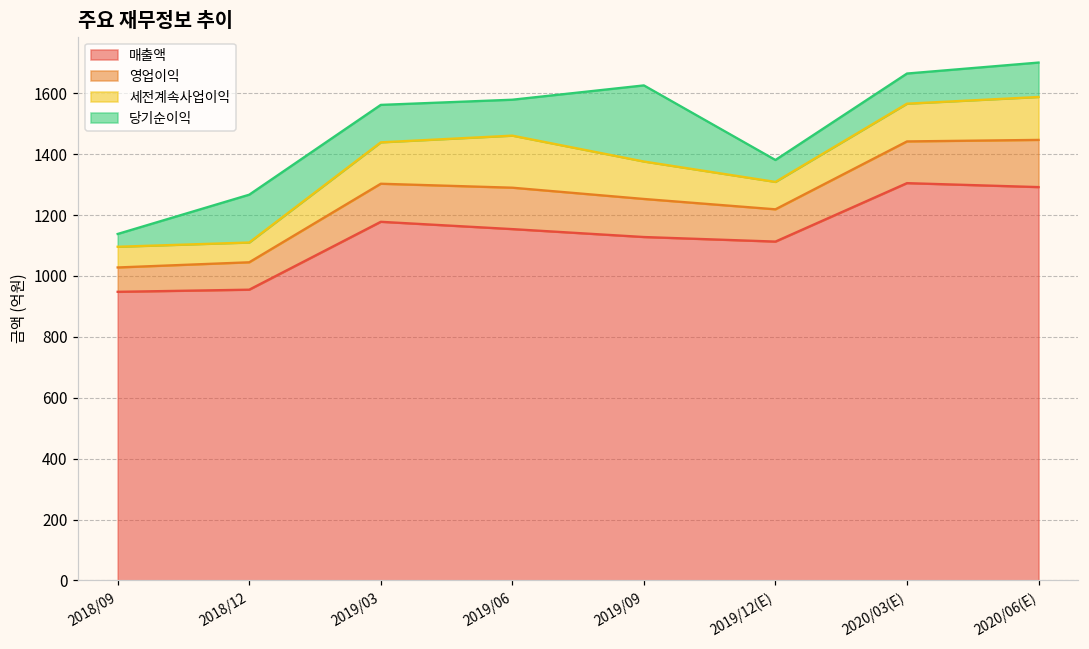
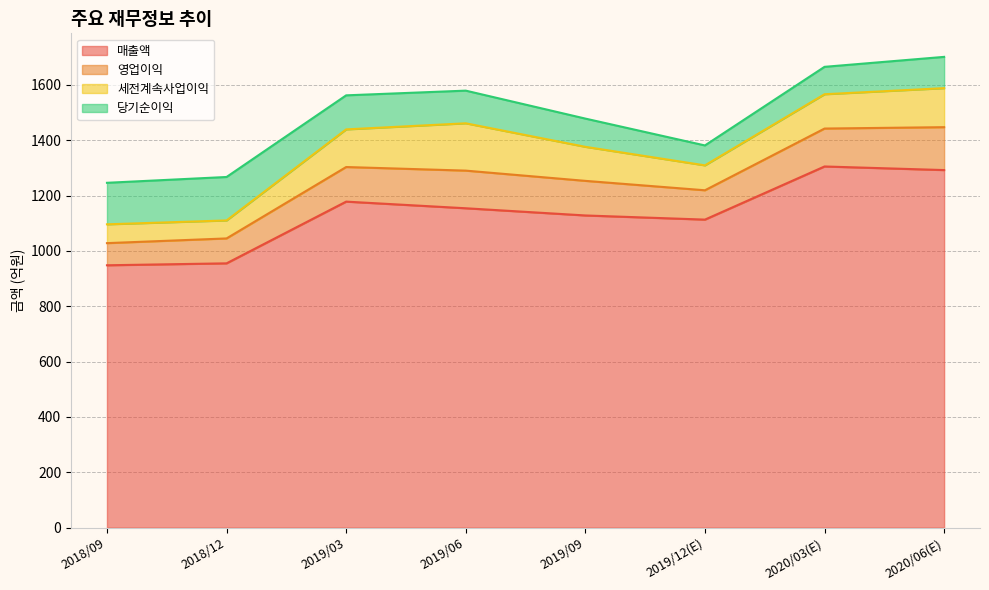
당기순이익, 2018/09: 40 -> 150
당기순이익, 2019/09: 250 -> 100
